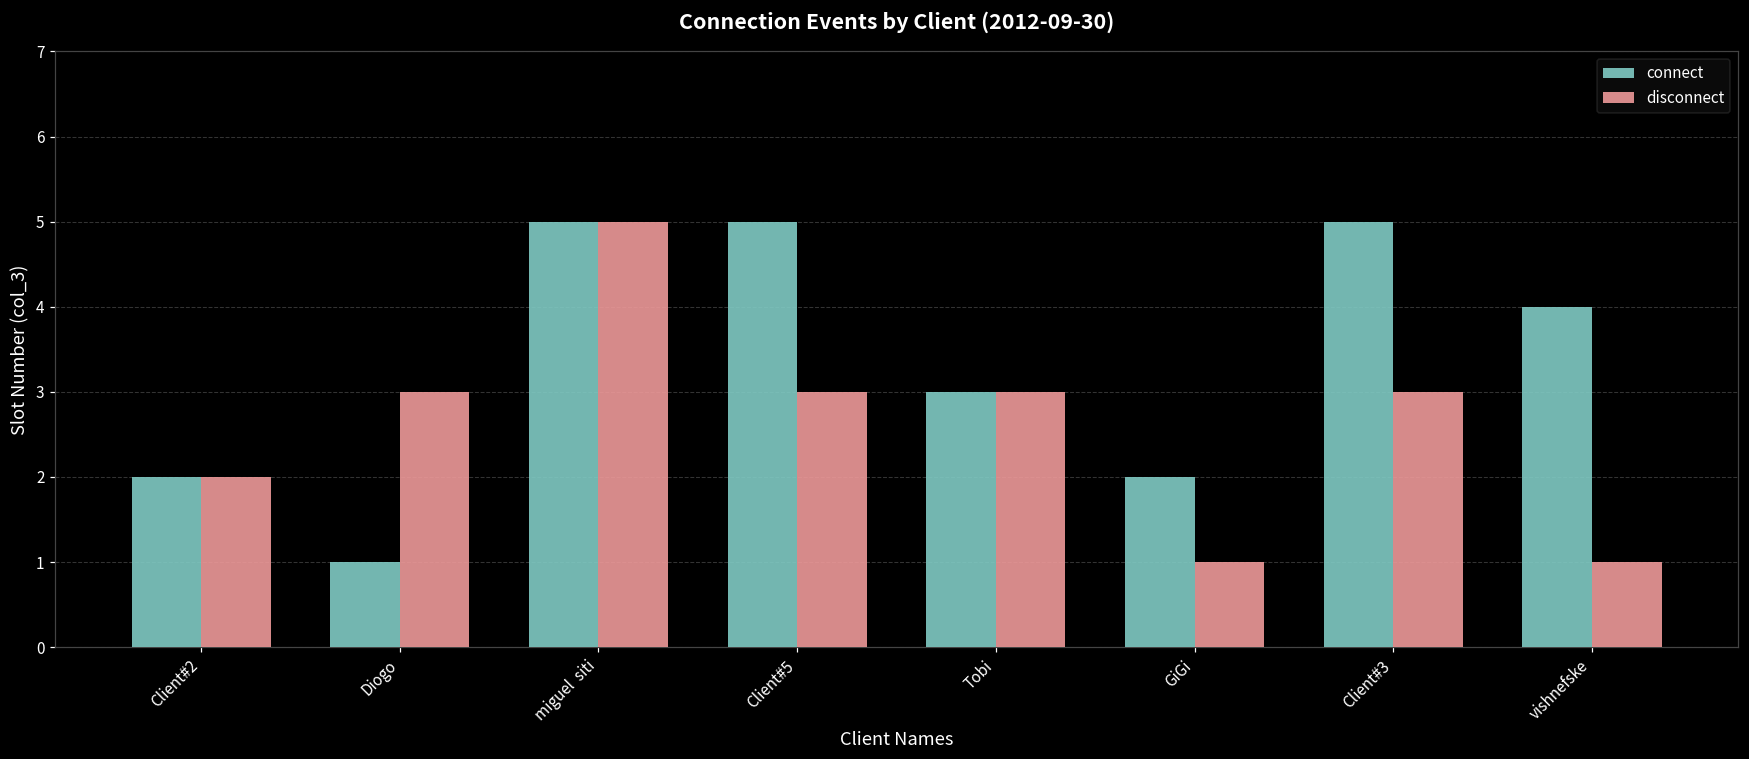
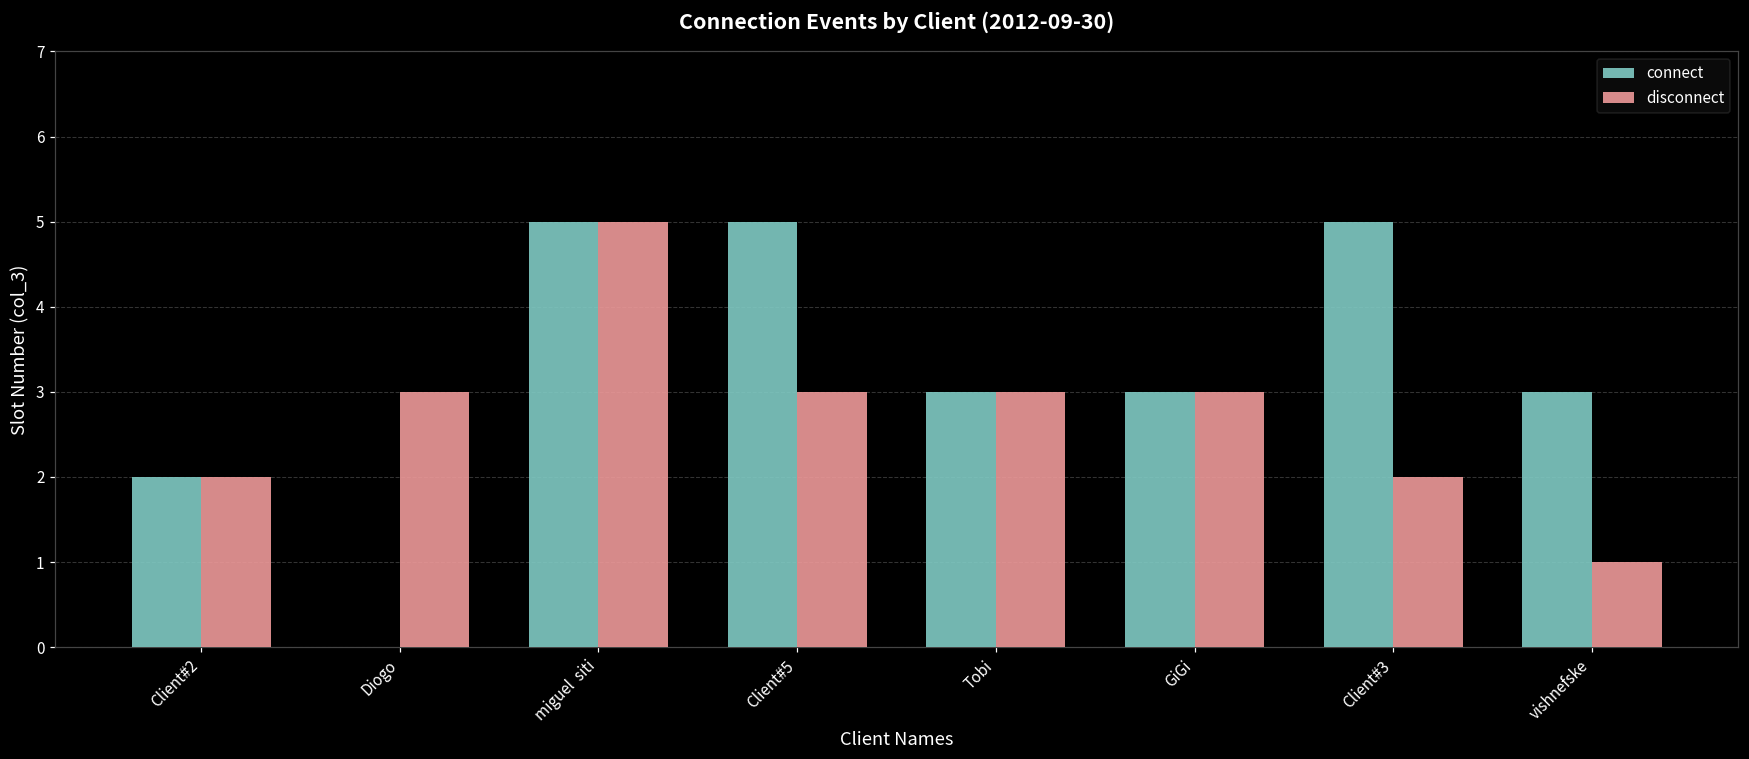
connect, Diogo: 1 -> 0
connect, GiGi: 2 -> 3
disconnect, GiGi: 1 -> 3
disconnect, Client#3: 3 -> 2
connect, vishnefske: 4 -> 3
